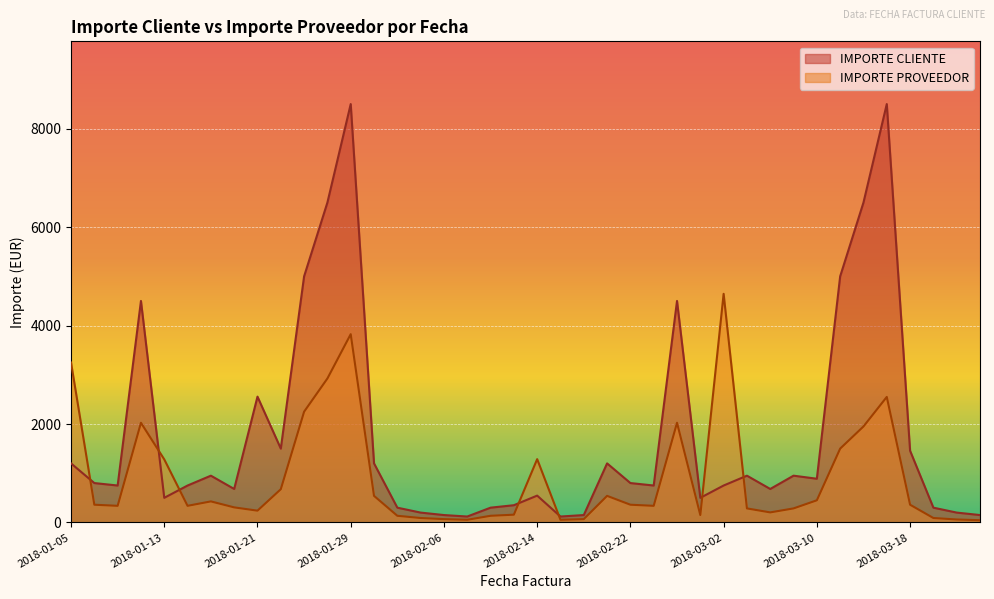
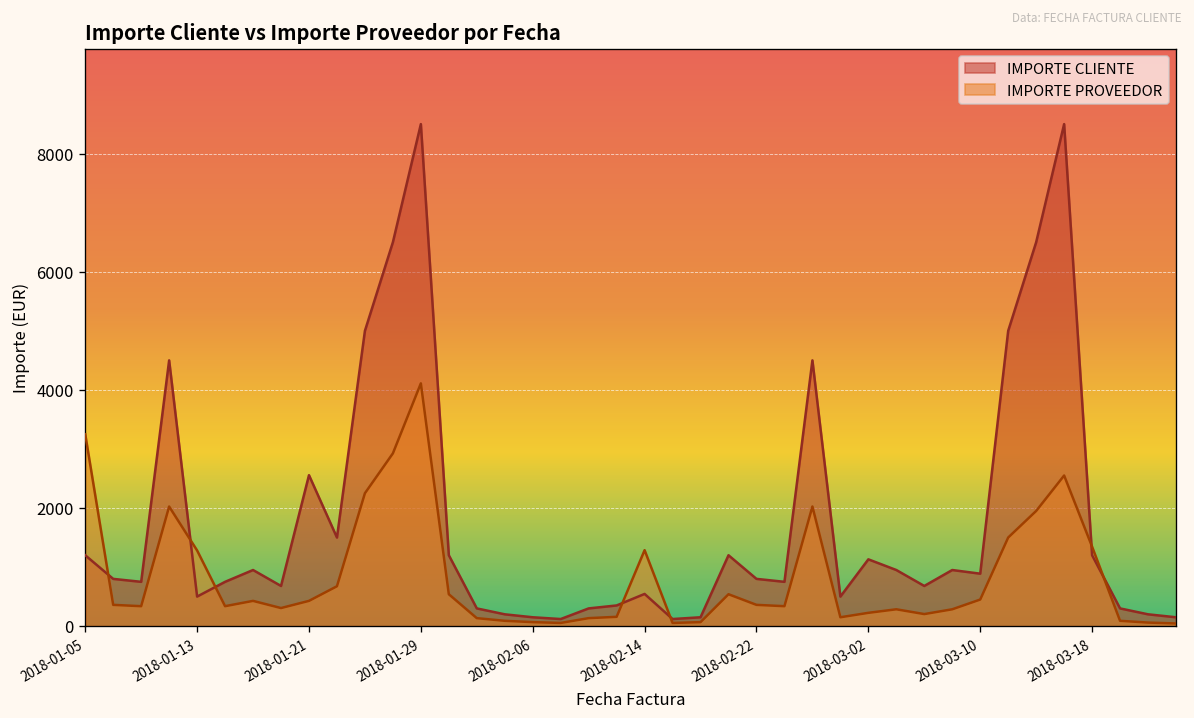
IMPORTE PROVEEDOR, 2018-01-21: 200 -> 400
IMPORTE PROVEEDOR, 2018-01-29: 3800 -> 4100
IMPORTE CLIENTE, 2018-03-02: 800 -> 1100
IMPORTE PROVEEDOR, 2018-03-02: 4600 -> 200
IMPORTE CLIENTE, 2018-03-18: 1500 -> 1200
IMPORTE PROVEEDOR, 2018-03-18: 400 -> 1300
